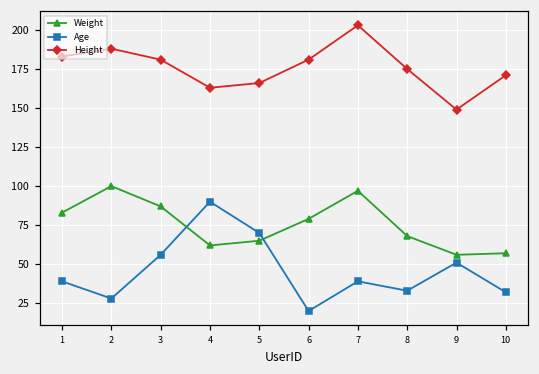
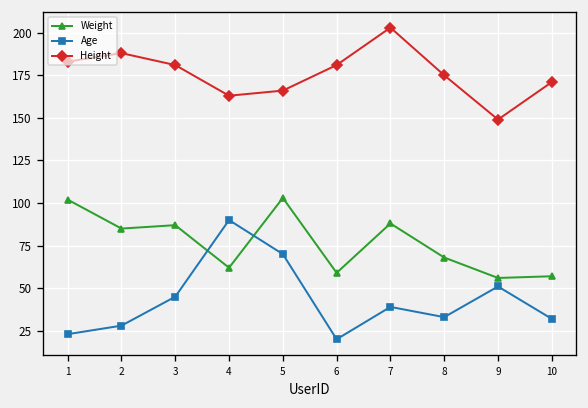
Weight, 1: 83 -> 102
Age, 1: 39 -> 23
Weight, 2: 100 -> 85
Age, 3: 56 -> 45
Weight, 5: 65 -> 103
Weight, 6: 79 -> 59
Weight, 7: 97 -> 88
